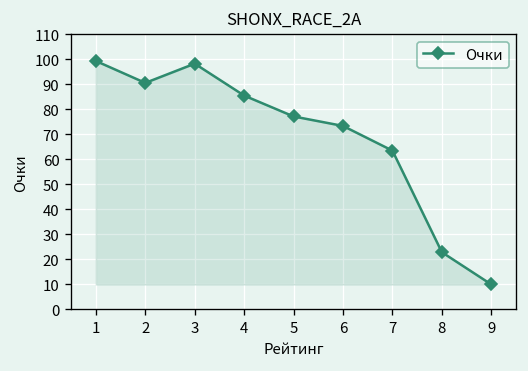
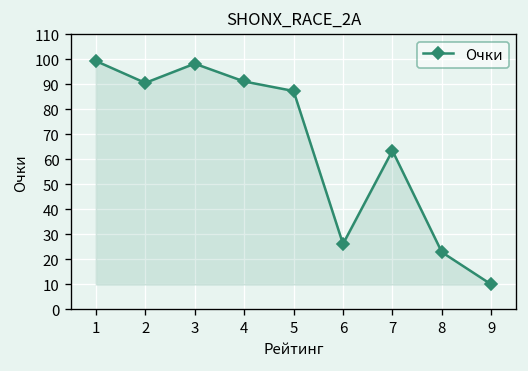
4: 85 -> 91
5: 77 -> 87
6: 73 -> 26
